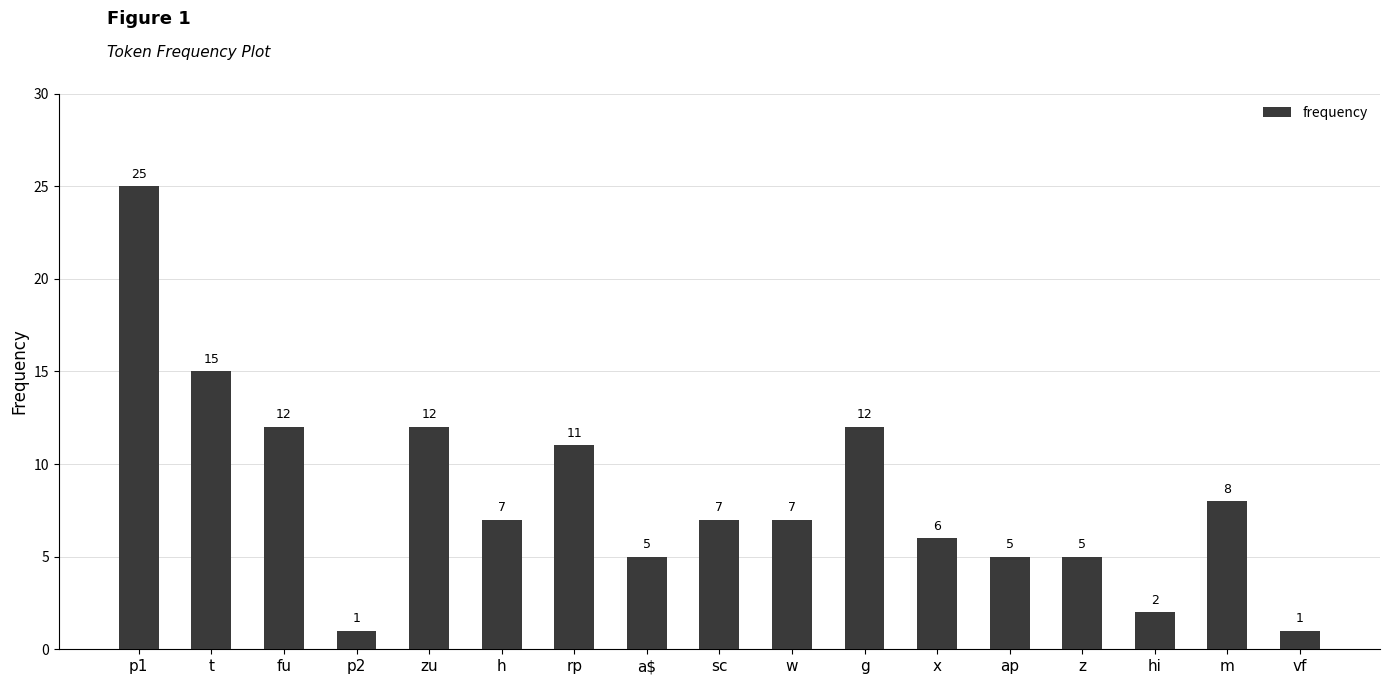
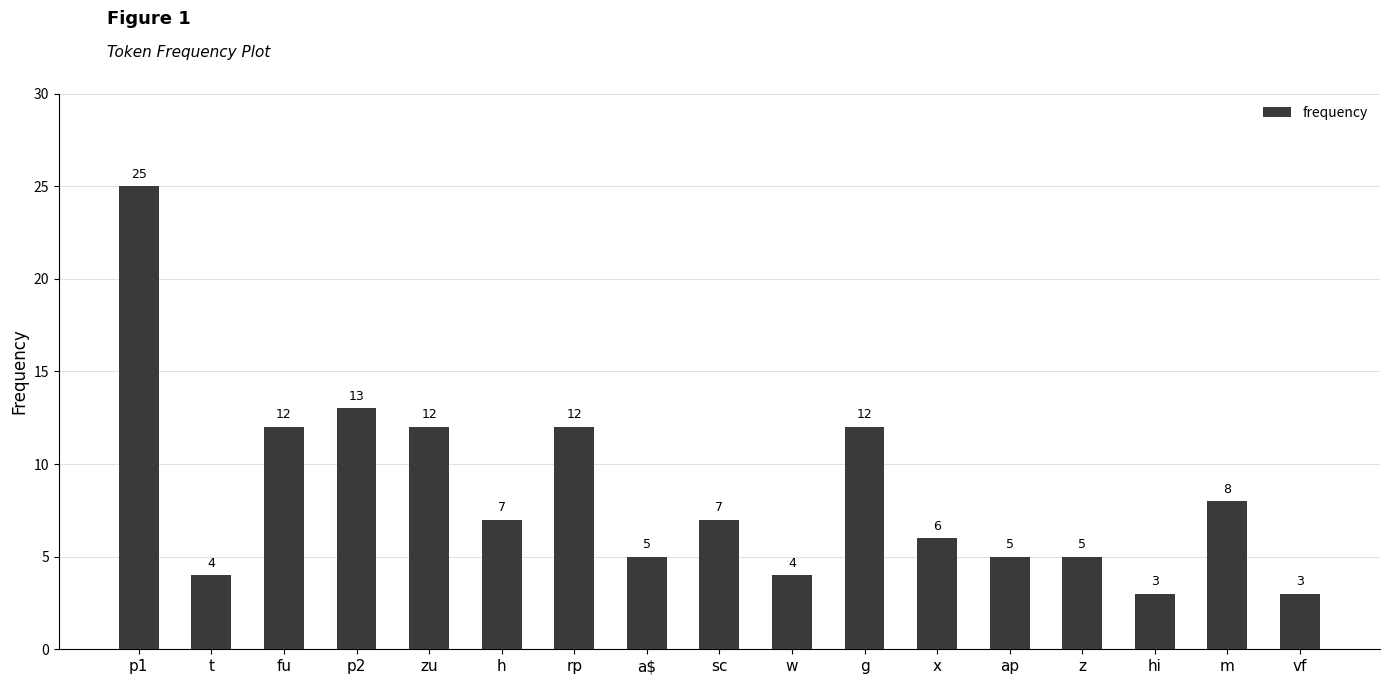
t: 15 -> 4
p2: 1 -> 13
rp: 11 -> 12
w: 7 -> 4
hi: 2 -> 3
vf: 1 -> 3
